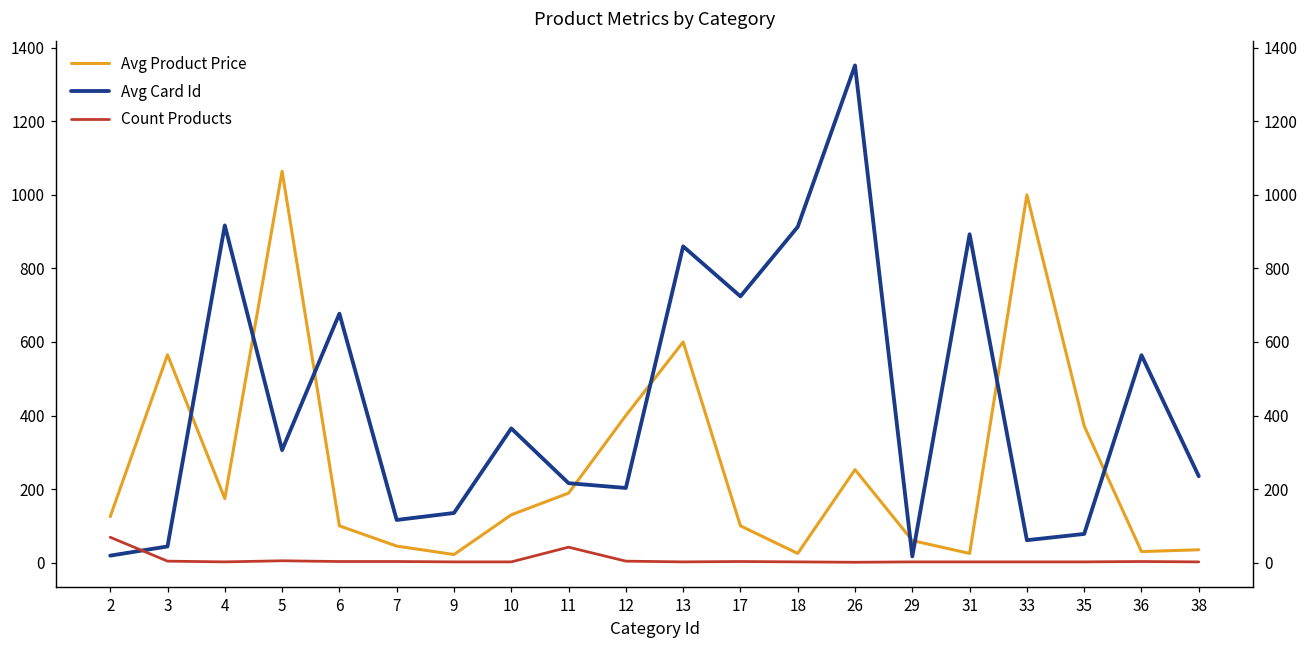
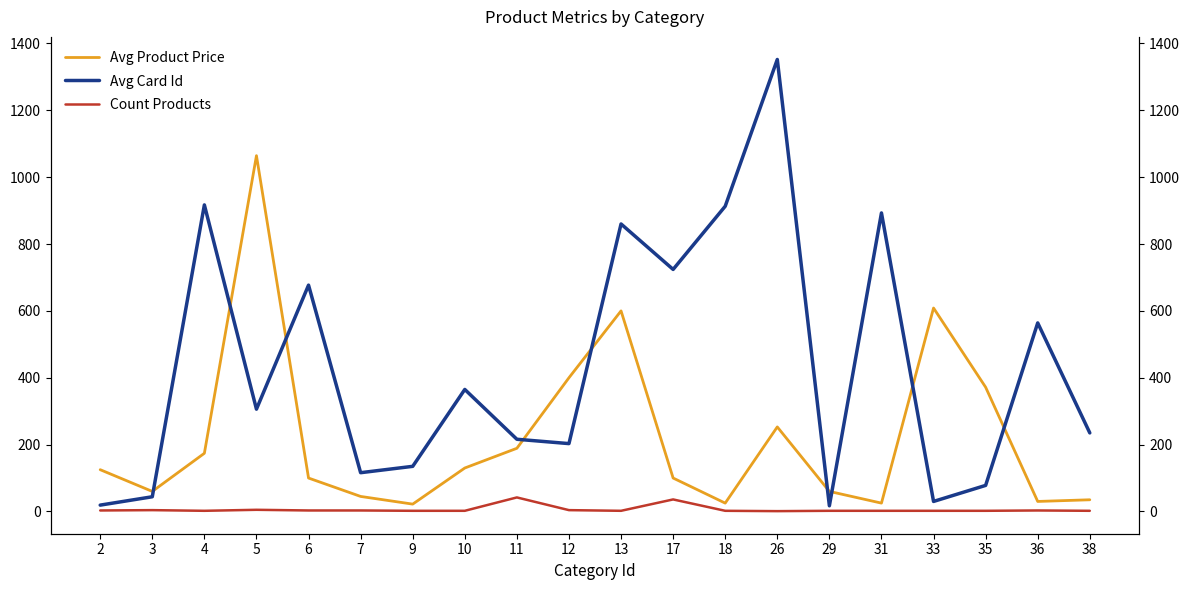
Count Products, 2: 70 -> 0
Avg Product Price, 3: 570 -> 60
Count Products, 17: 0 -> 40
Avg Product Price, 33: 1000 -> 610
Avg Card Id, 33: 60 -> 30
